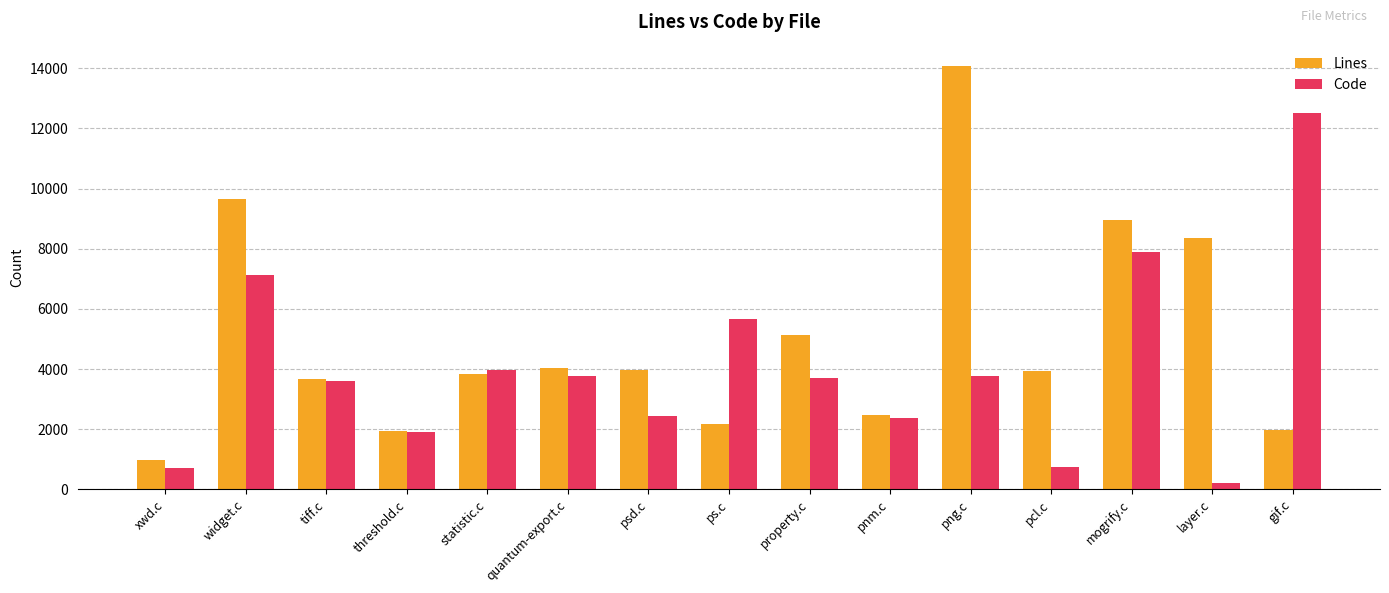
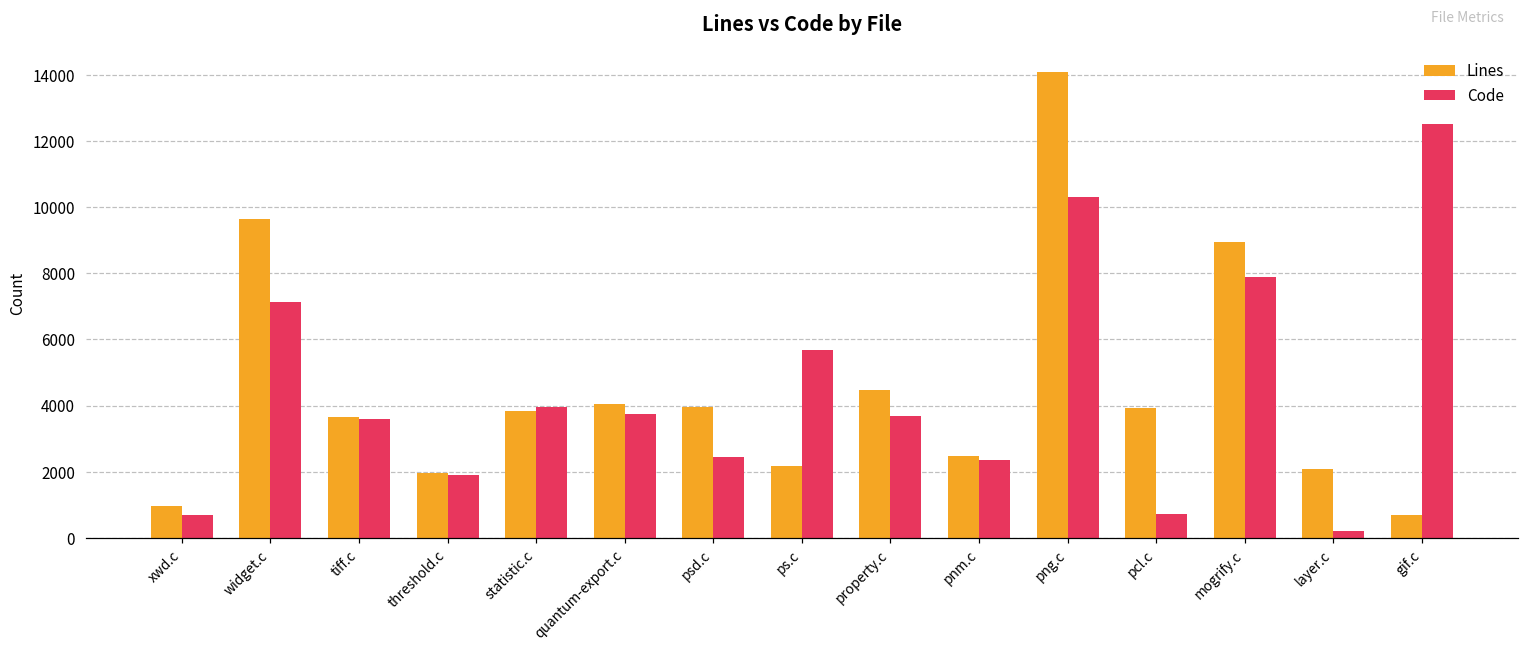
Lines, property.c: 5100 -> 4500
Code, png.c: 3800 -> 10300
Lines, layer.c: 8300 -> 2100
Lines, gif.c: 2000 -> 700
